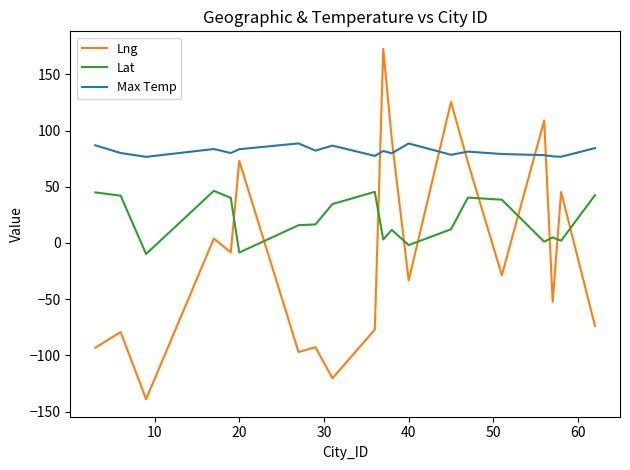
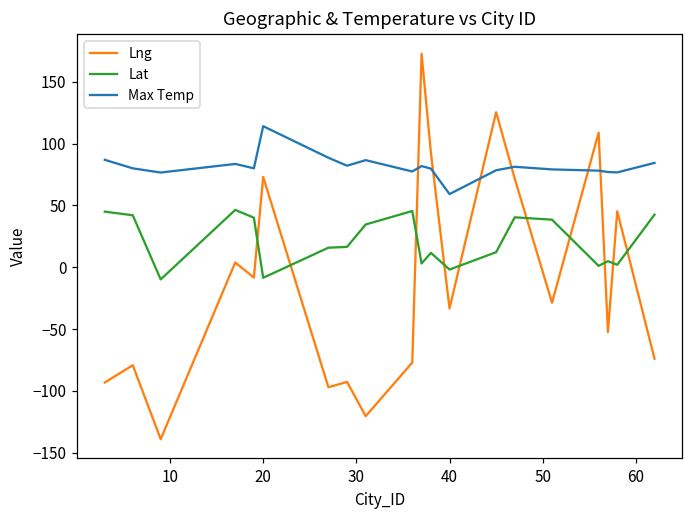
Max Temp, 20: 83 -> 114
Max Temp, 40: 89 -> 59
